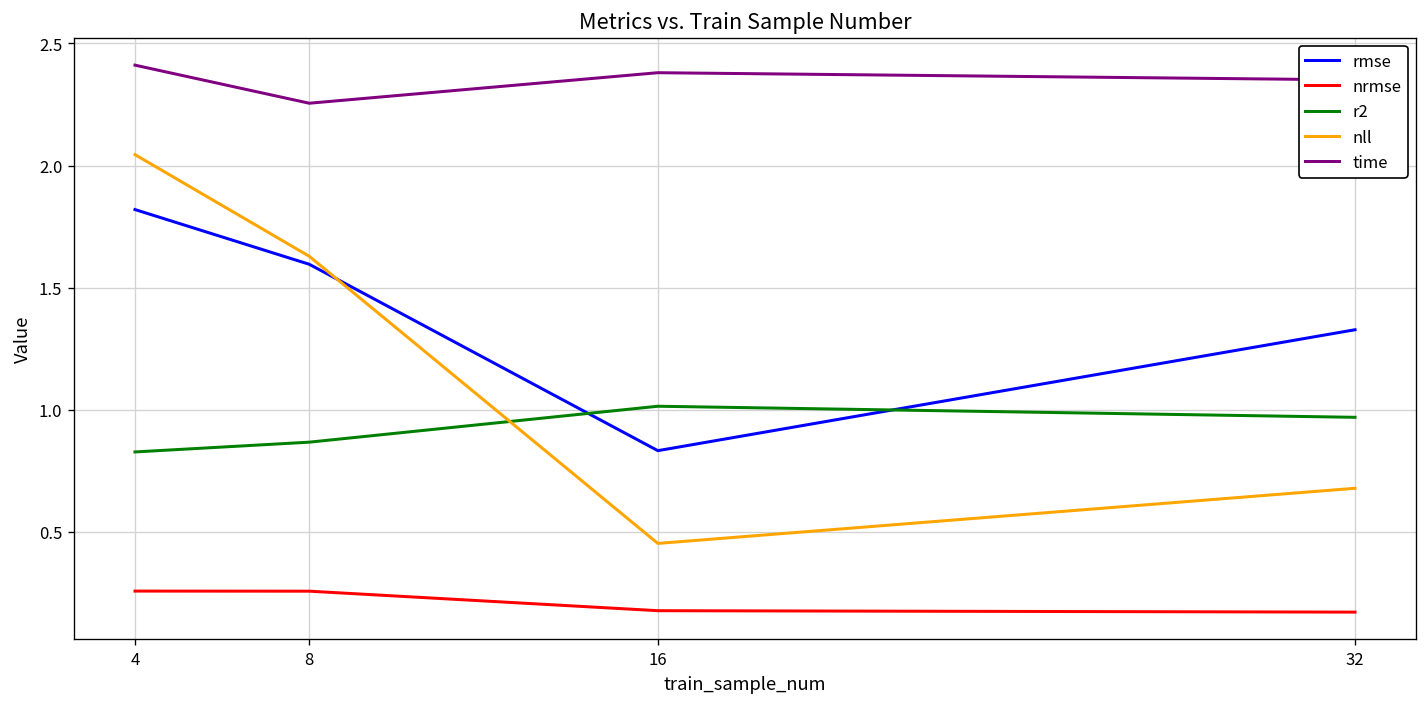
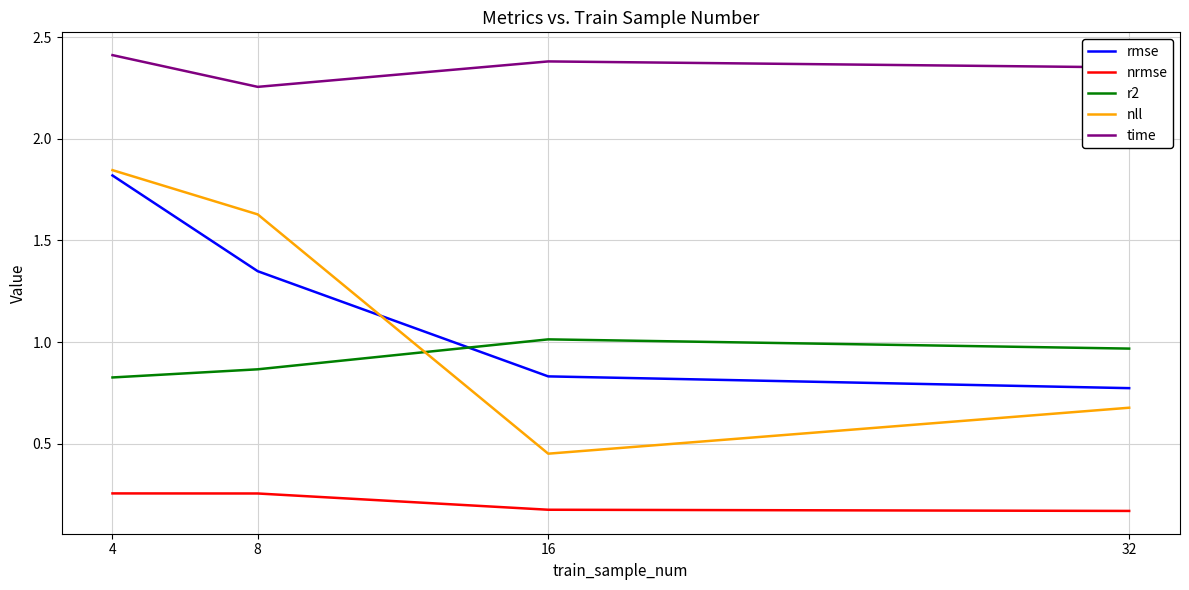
nll, 4: 2.04 -> 1.85
rmse, 8: 1.60 -> 1.35
rmse, 32: 1.33 -> 0.77
